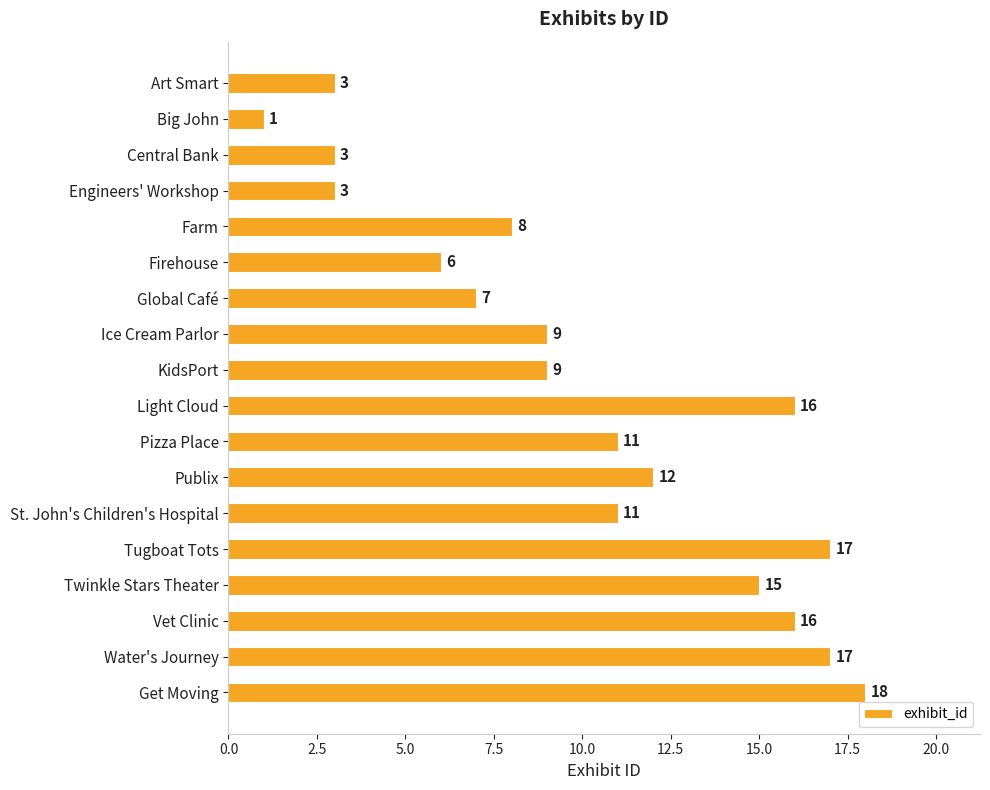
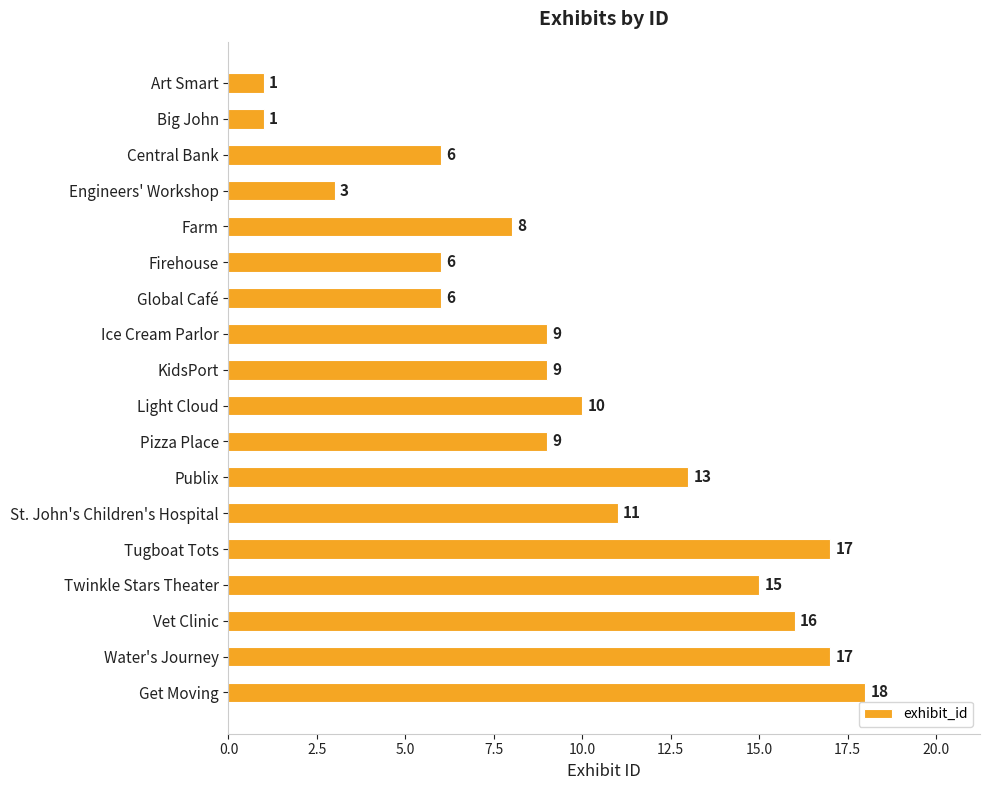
Art Smart: 3 -> 1
Central Bank: 3 -> 6
Global Café: 7 -> 6
Light Cloud: 16 -> 10
Pizza Place: 11 -> 9
Publix: 12 -> 13
